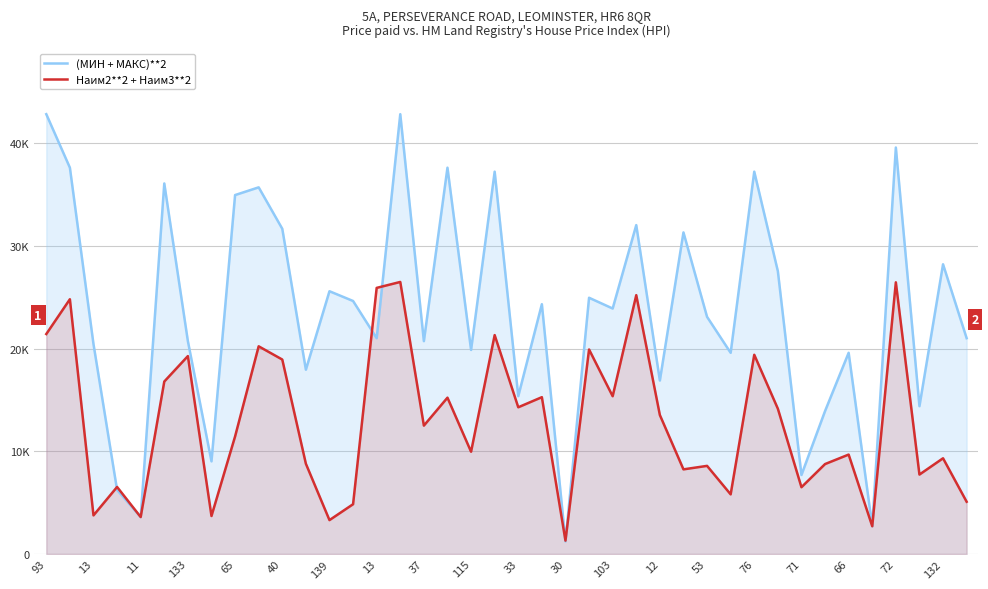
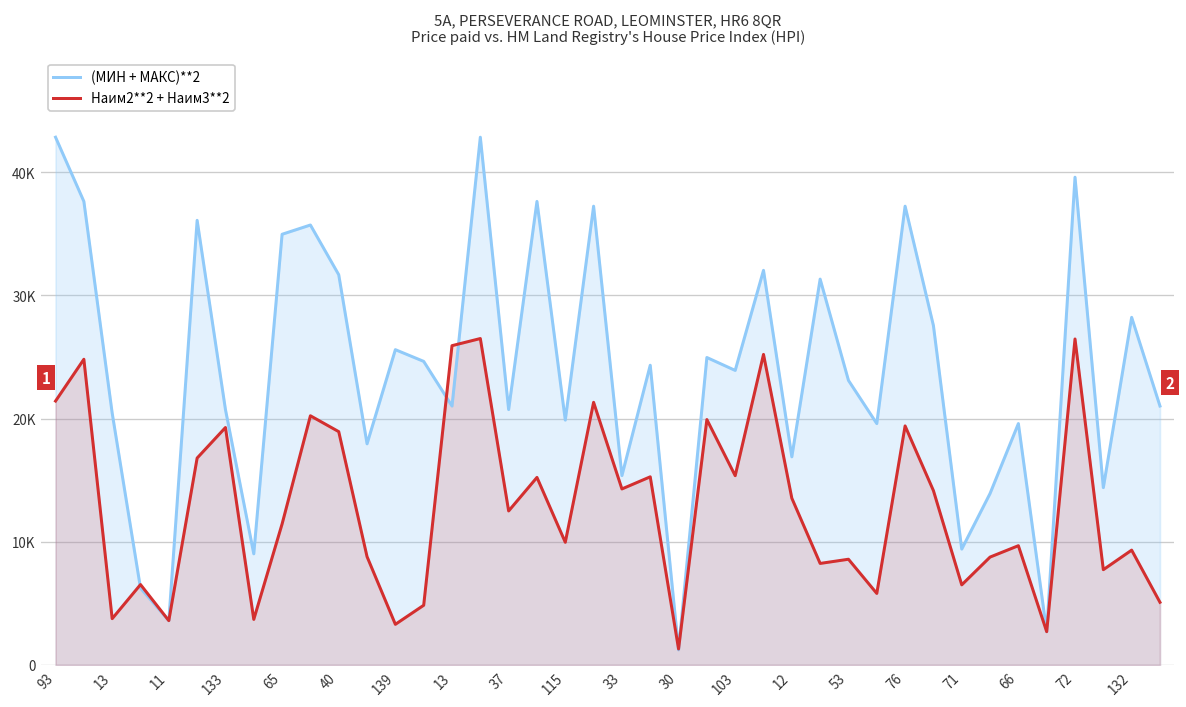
(МИН + МАКС)**2, 71: 7700 -> 9400
